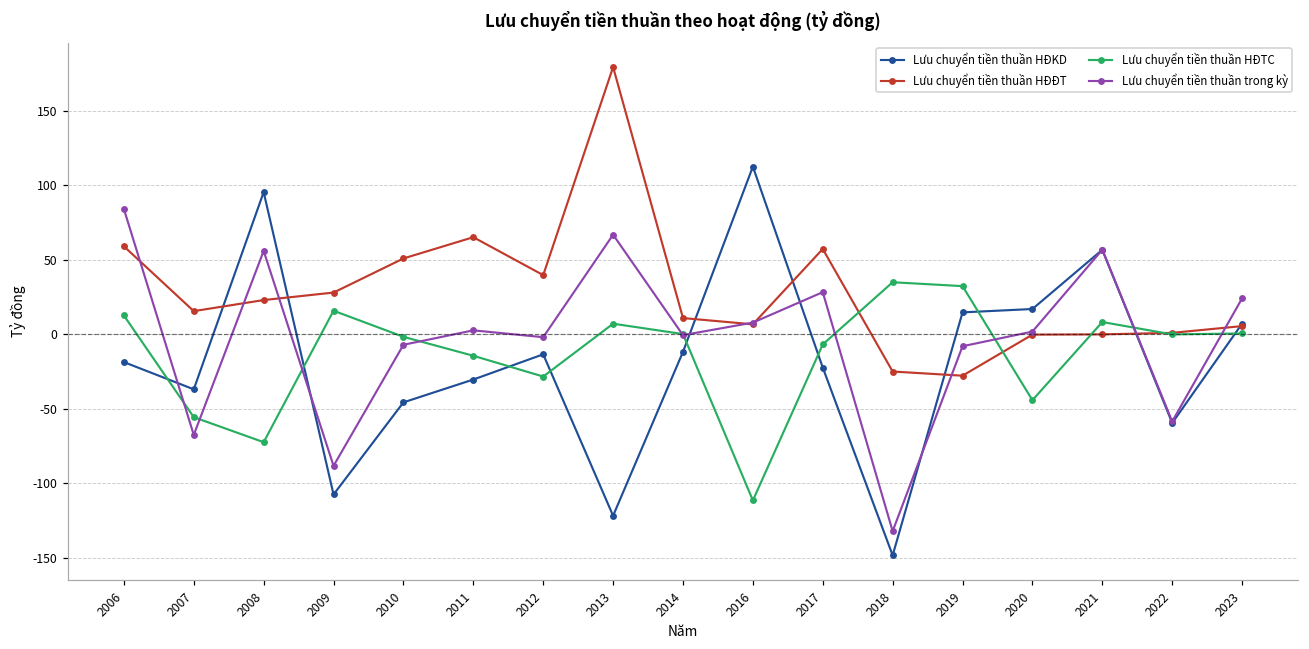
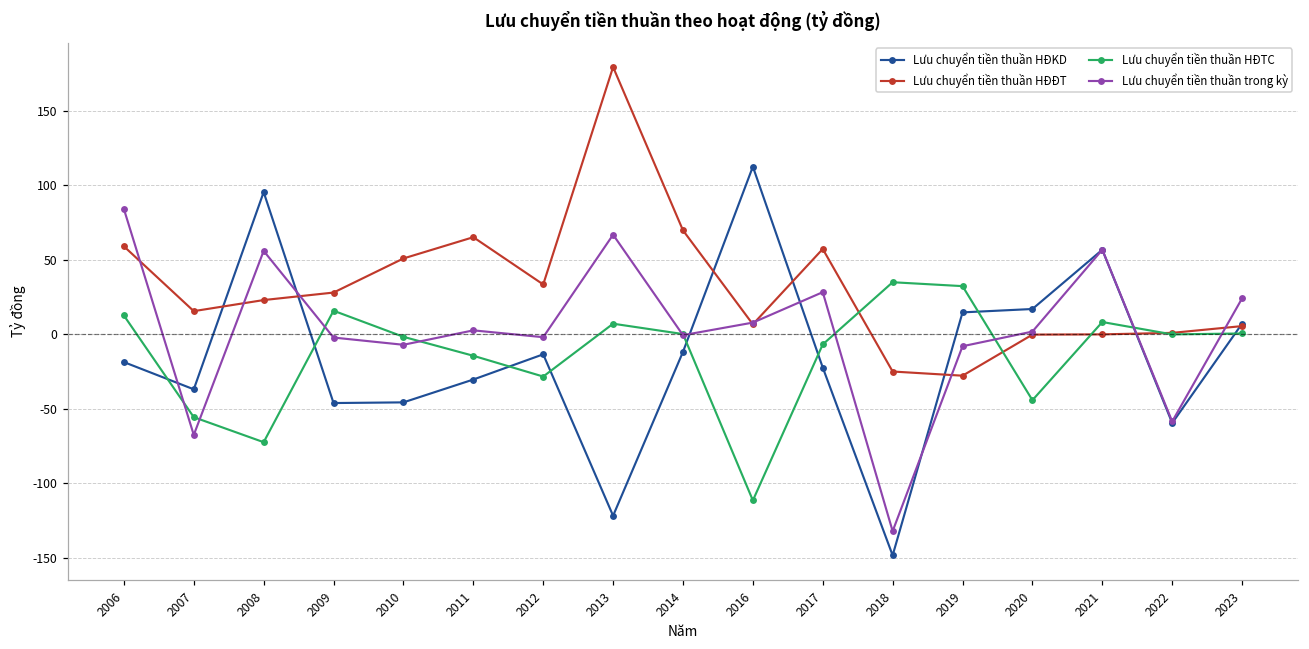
Lưu chuyển tiền thuần HĐKD, 2009: -107 -> -46
Lưu chuyển tiền thuần trong kỳ, 2009: -88 -> -2
Lưu chuyển tiền thuần HĐĐT, 2012: 40 -> 34
Lưu chuyển tiền thuần HĐĐT, 2014: 11 -> 70
